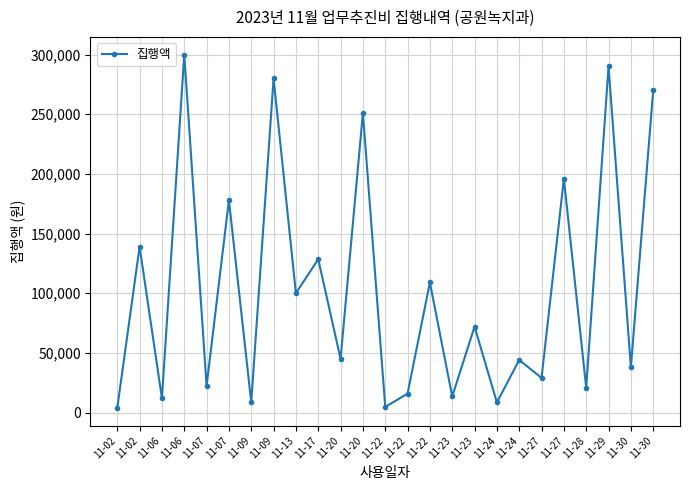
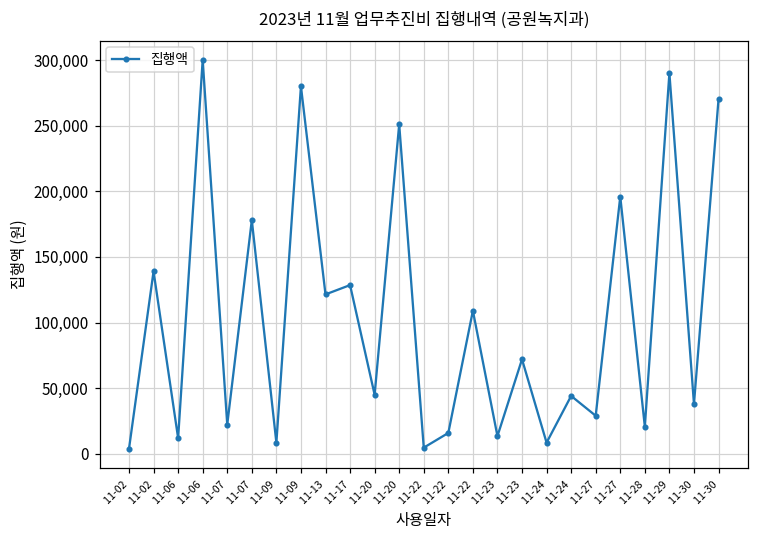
11-13: 100,000 -> 121,000
